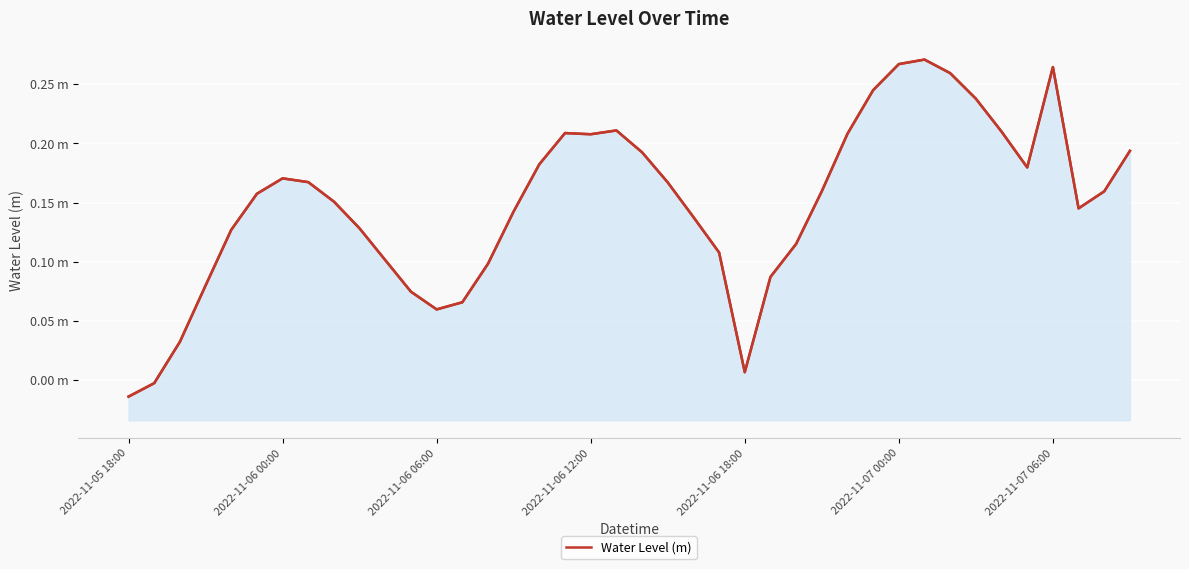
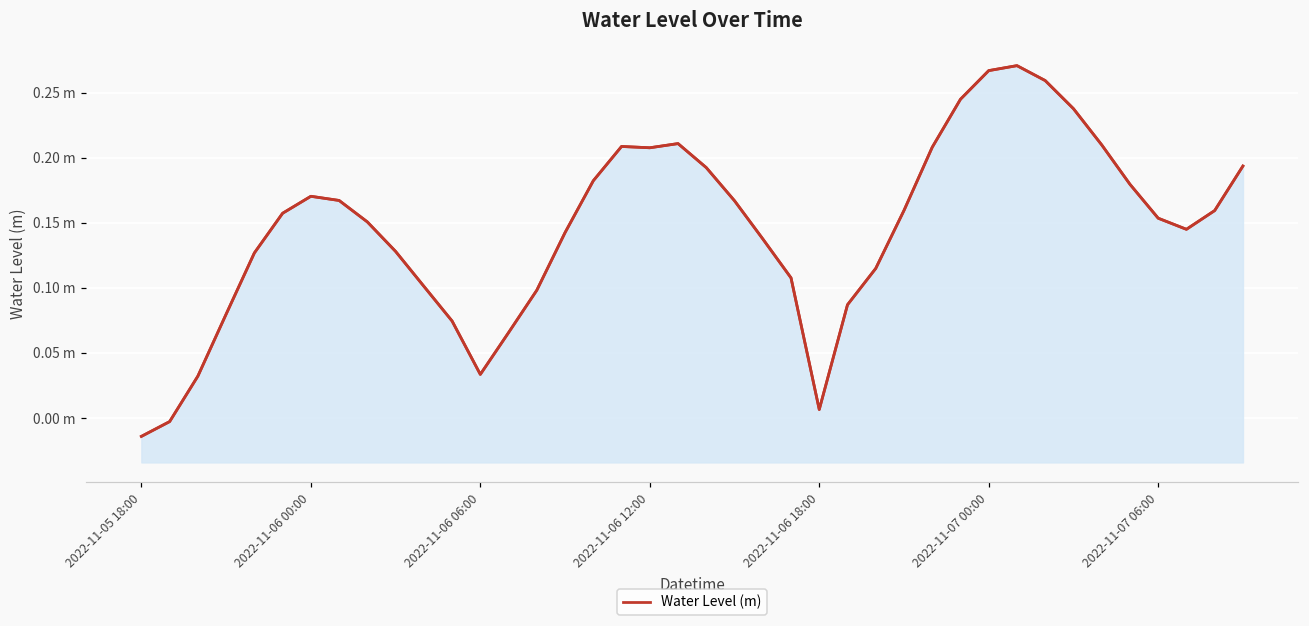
2022-11-06 06:00: 0.060 m -> 0.034 m
2022-11-07 06:00: 0.265 m -> 0.154 m
